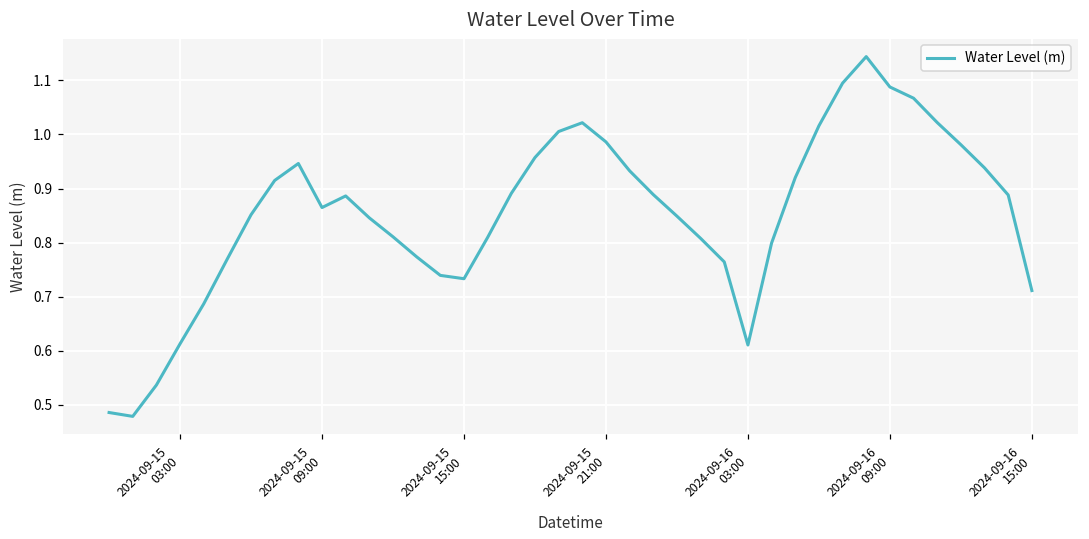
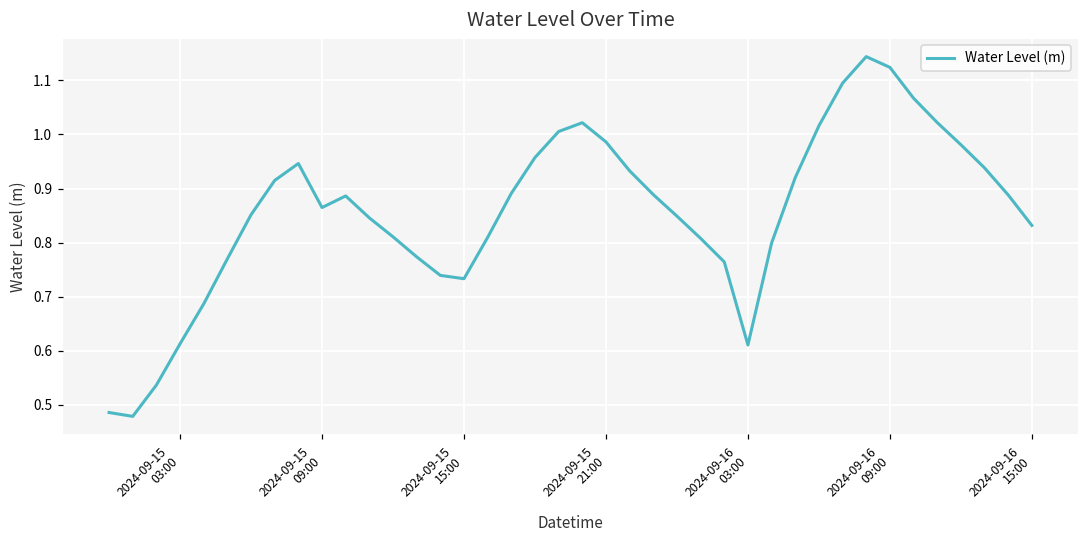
2024-09-16 09:00: 1.09 -> 1.12
2024-09-16 15:00: 0.71 -> 0.83
